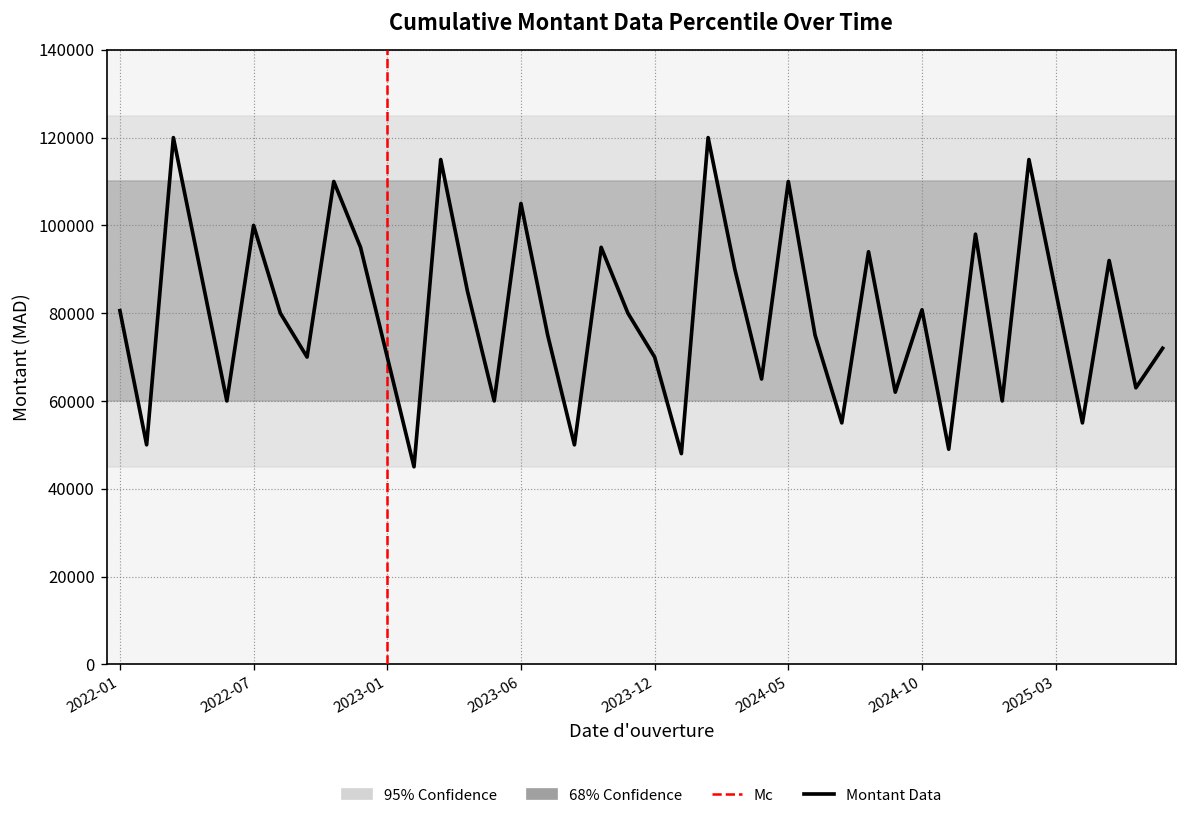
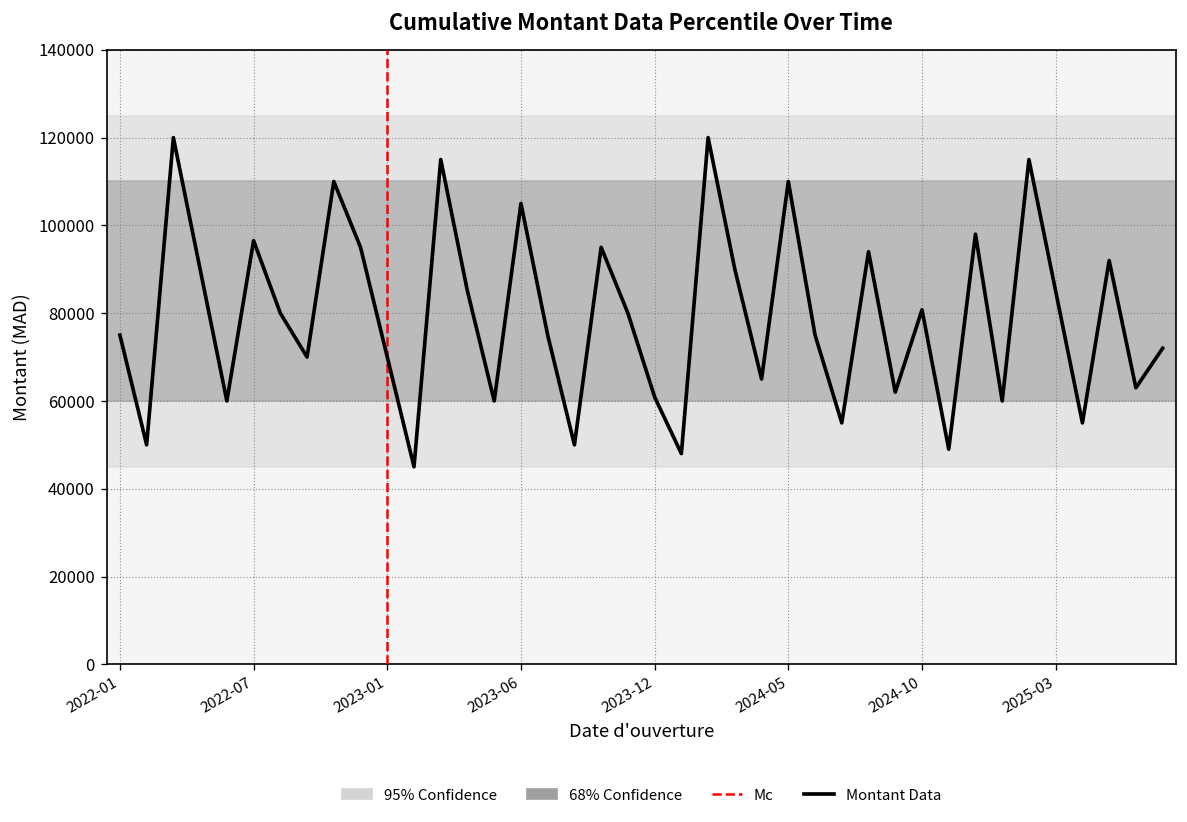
2022-01: 81000 -> 75000
2022-07: 100000 -> 97000
2023-12: 70000 -> 61000
